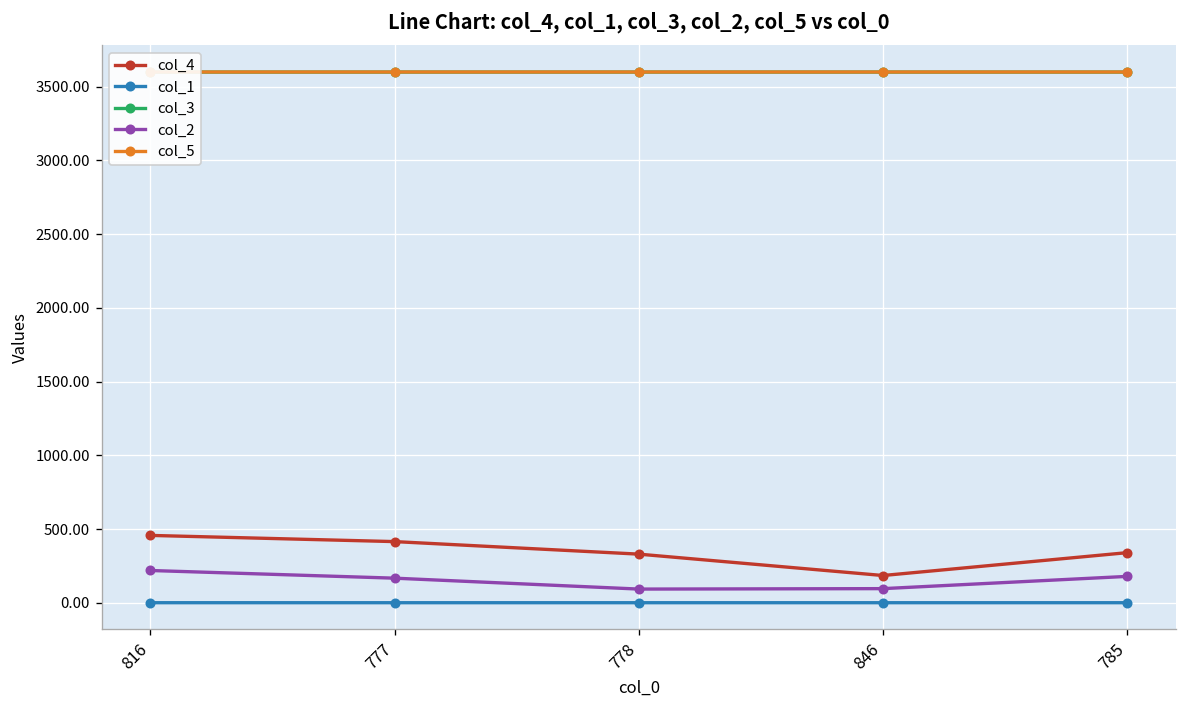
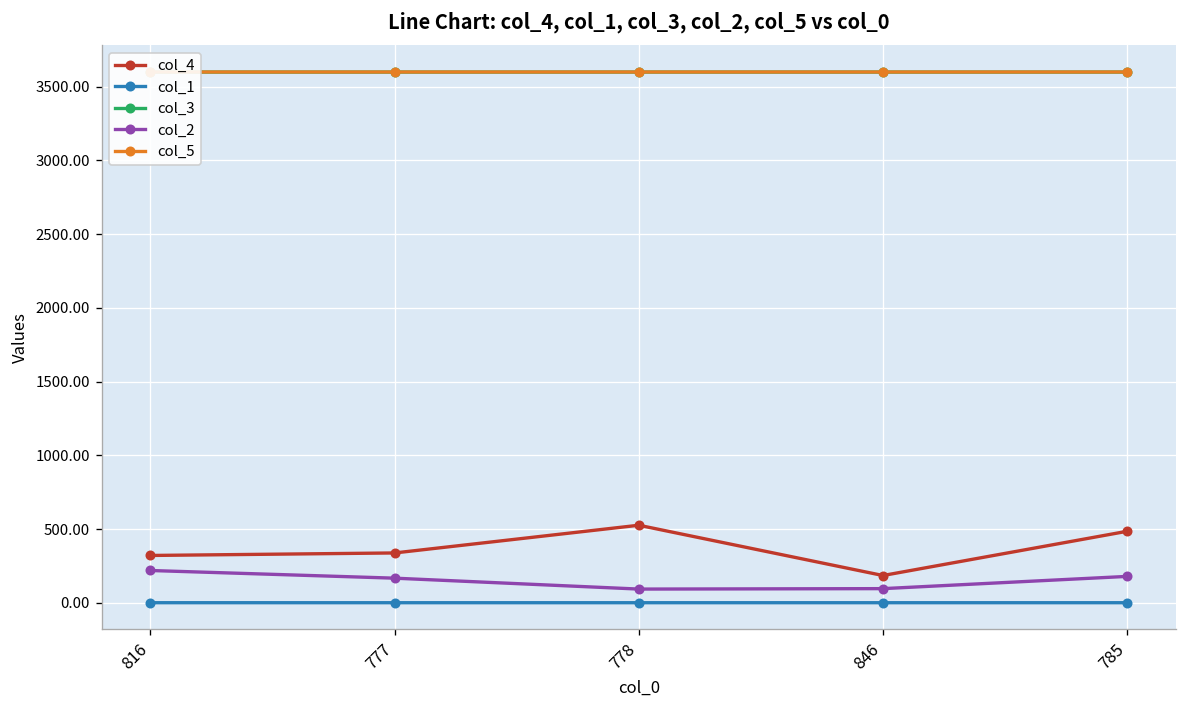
col_4, 816: 460 -> 320
col_4, 777: 420 -> 340
col_4, 778: 330 -> 530
col_4, 785: 340 -> 490
